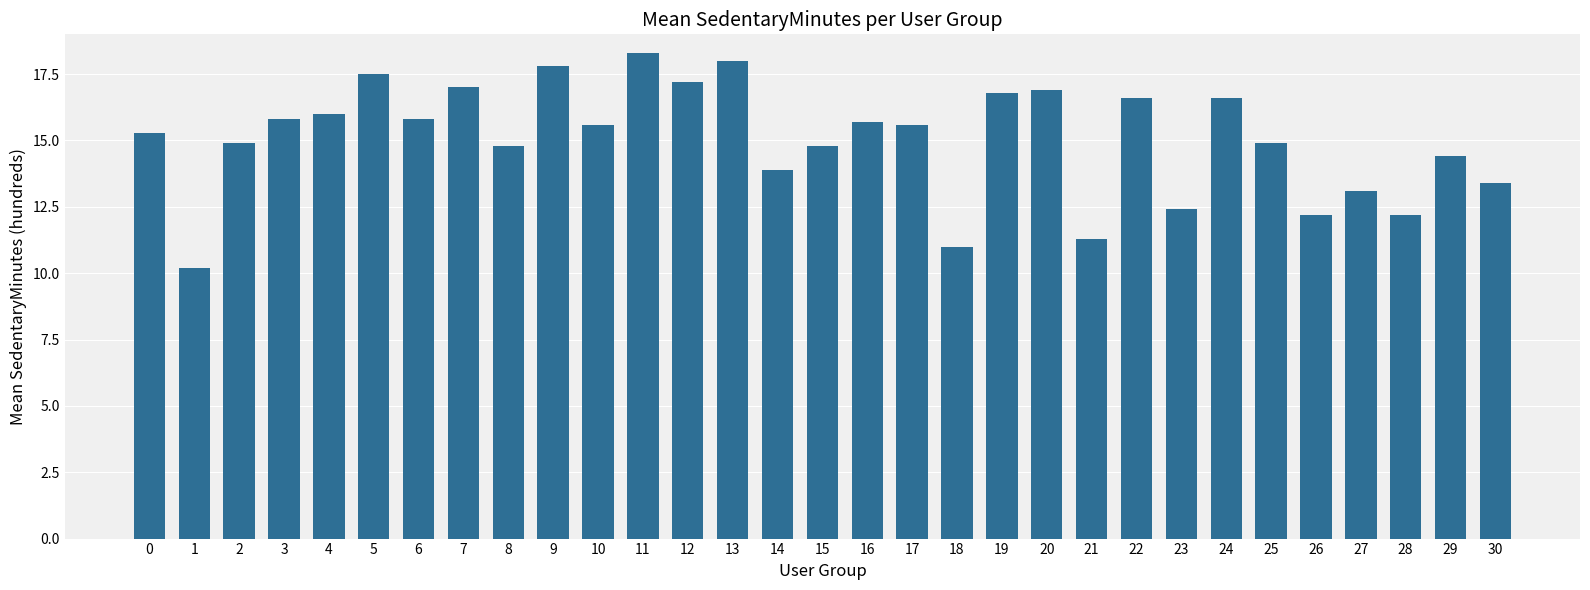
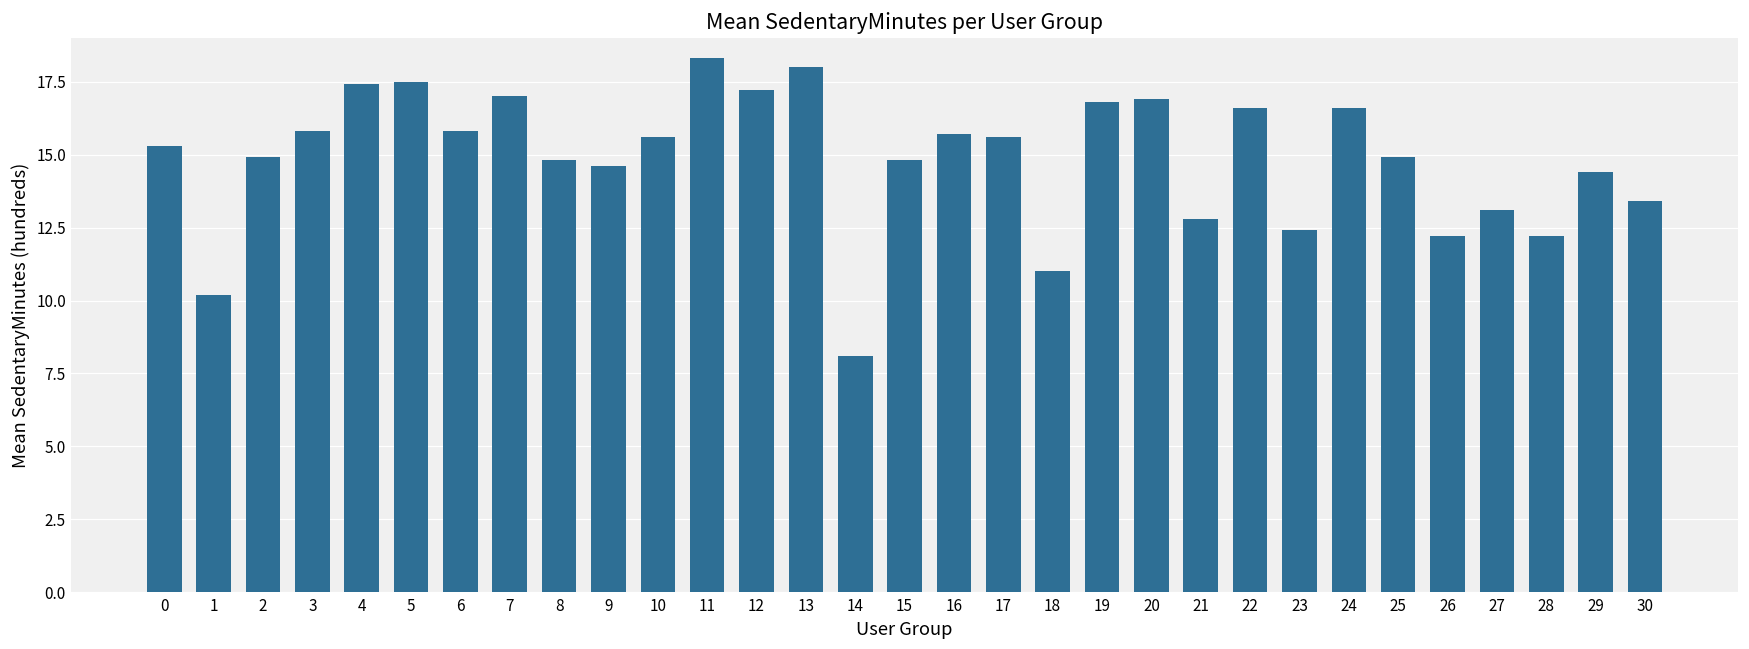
4: 16.0 -> 17.4
9: 17.8 -> 14.6
14: 13.9 -> 8.1
21: 11.3 -> 12.8
